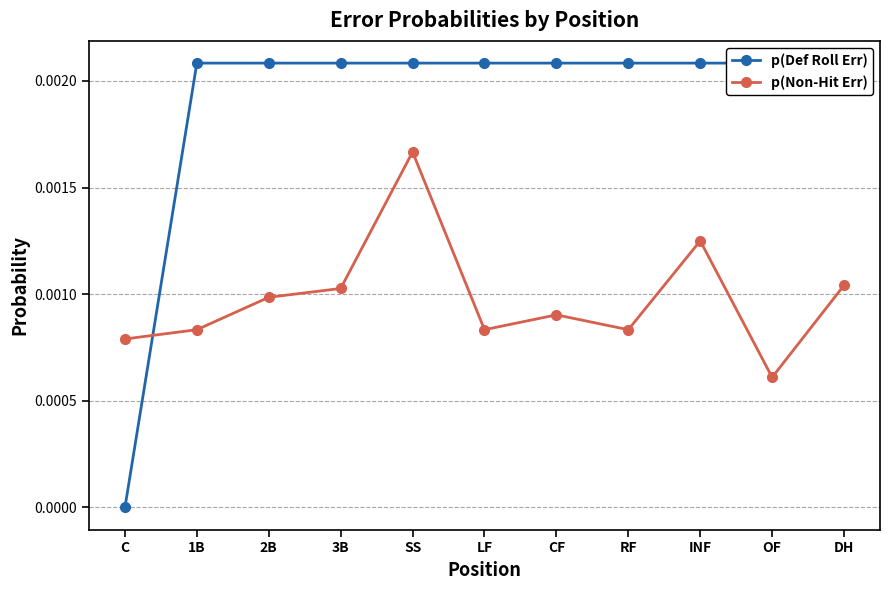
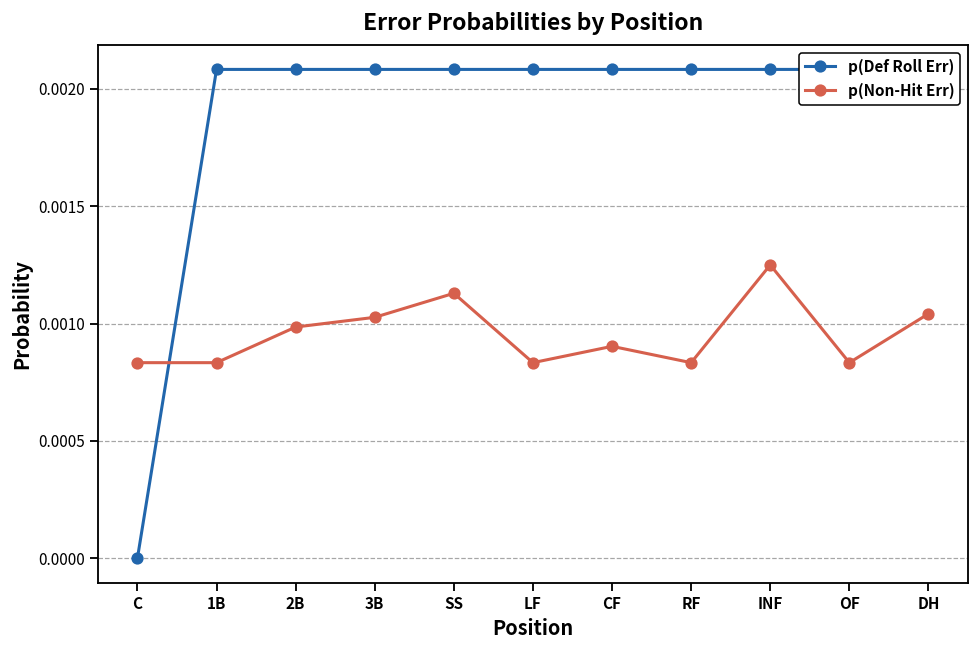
p(Non-Hit Err), C: 0.00079 -> 0.00083
p(Non-Hit Err), SS: 0.00167 -> 0.00113
p(Non-Hit Err), OF: 0.00061 -> 0.00083
